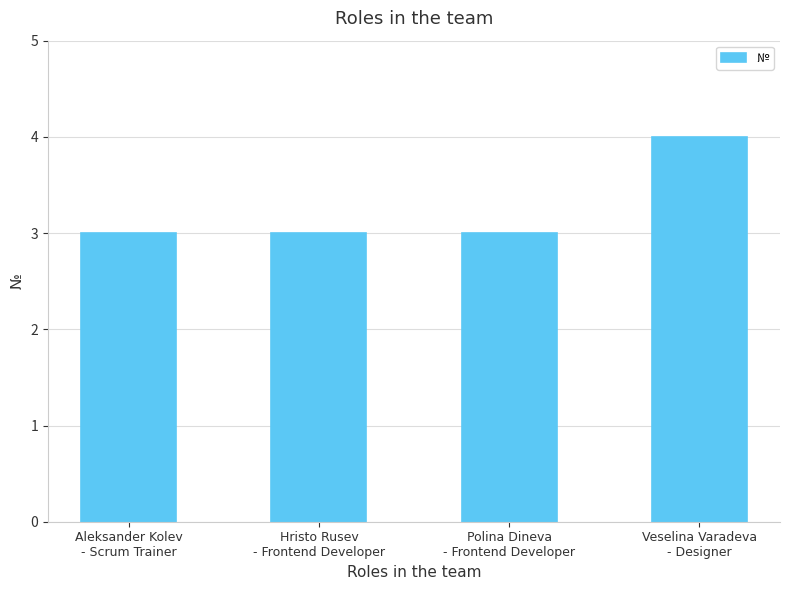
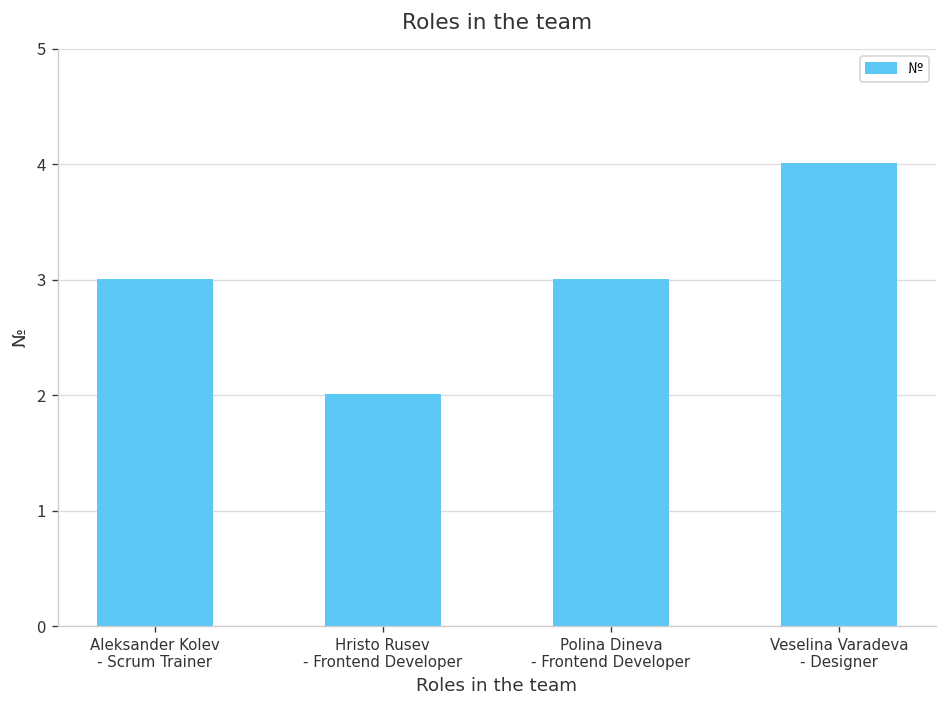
Hristo Rusev - Frontend Developer: 3 -> 2
